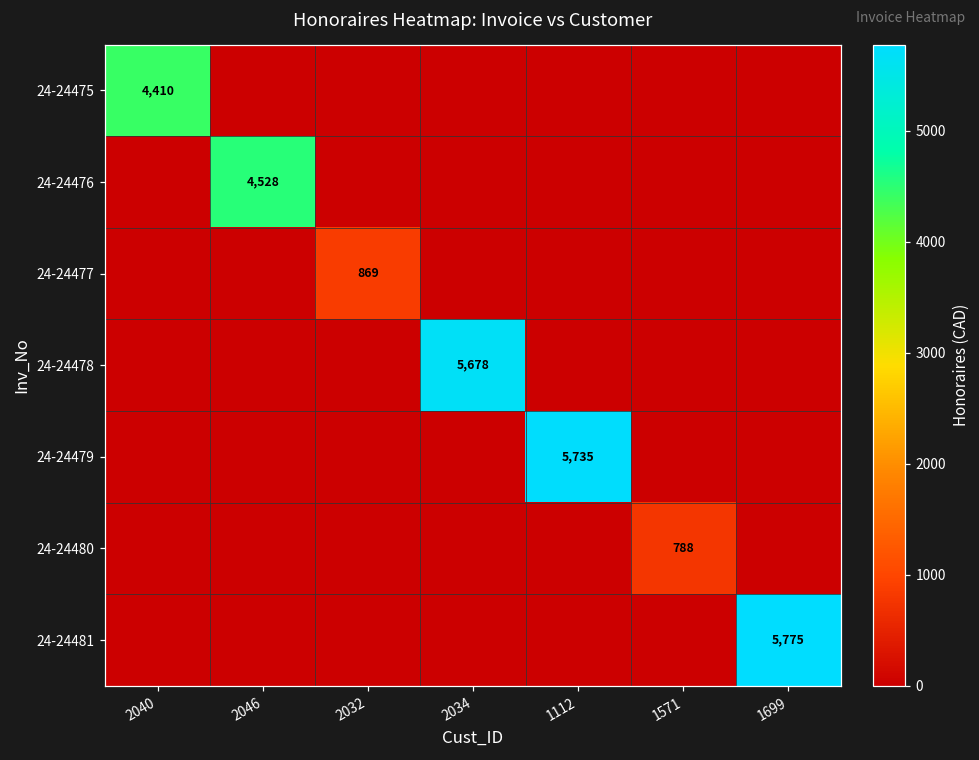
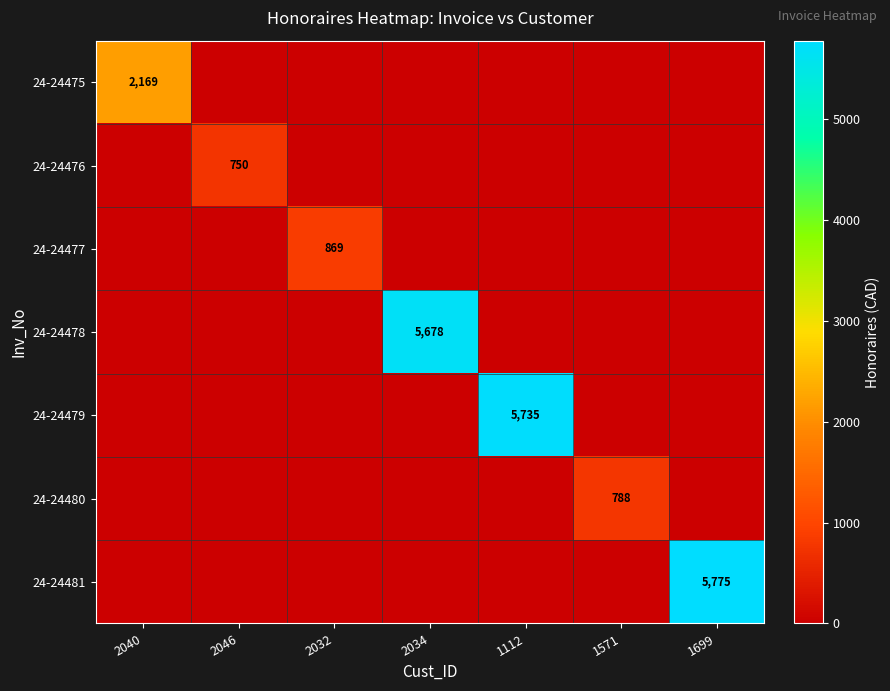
24-24475, 2040: 4,410 -> 2,169
24-24476, 2046: 4,528 -> 750
